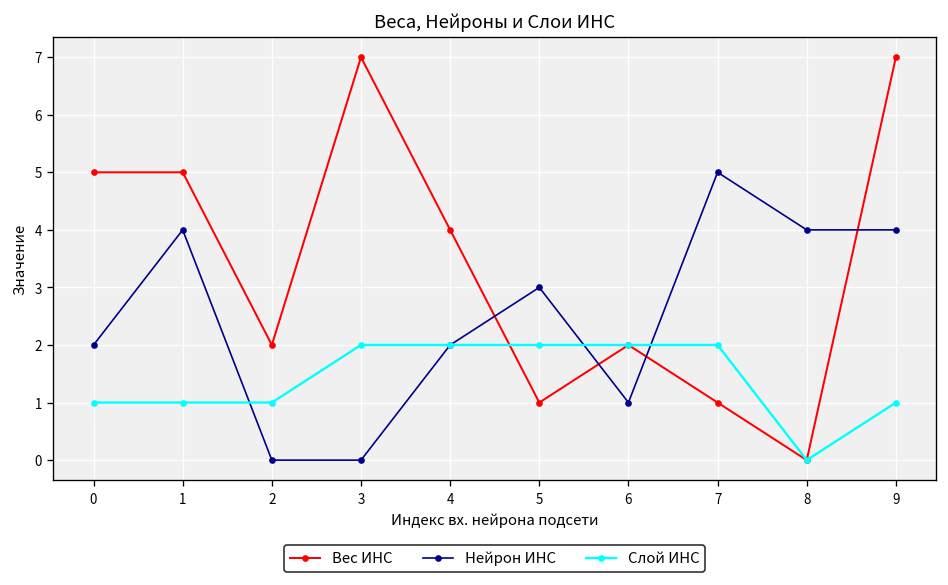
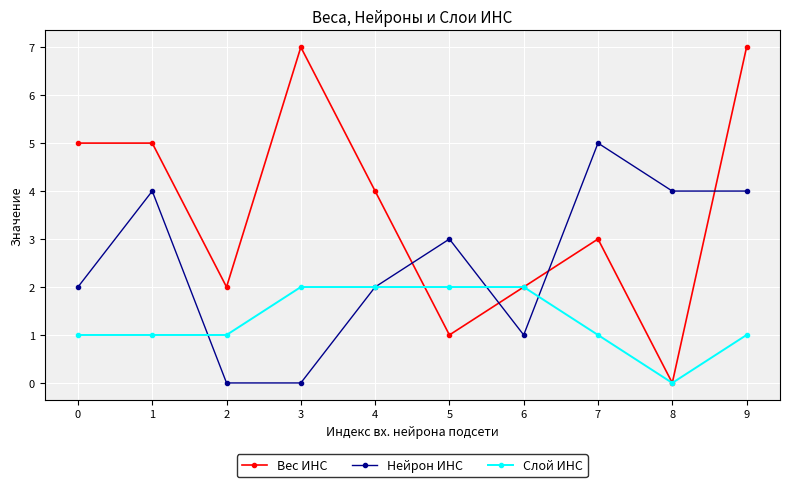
Вес ИНС, 7: 1 -> 3
Слой ИНС, 7: 2 -> 1
